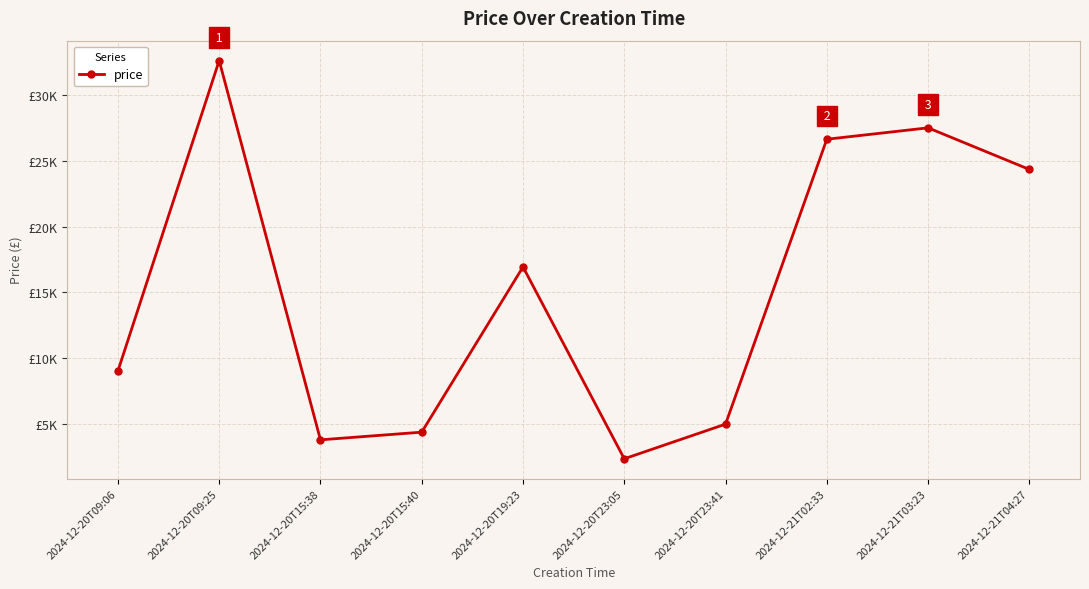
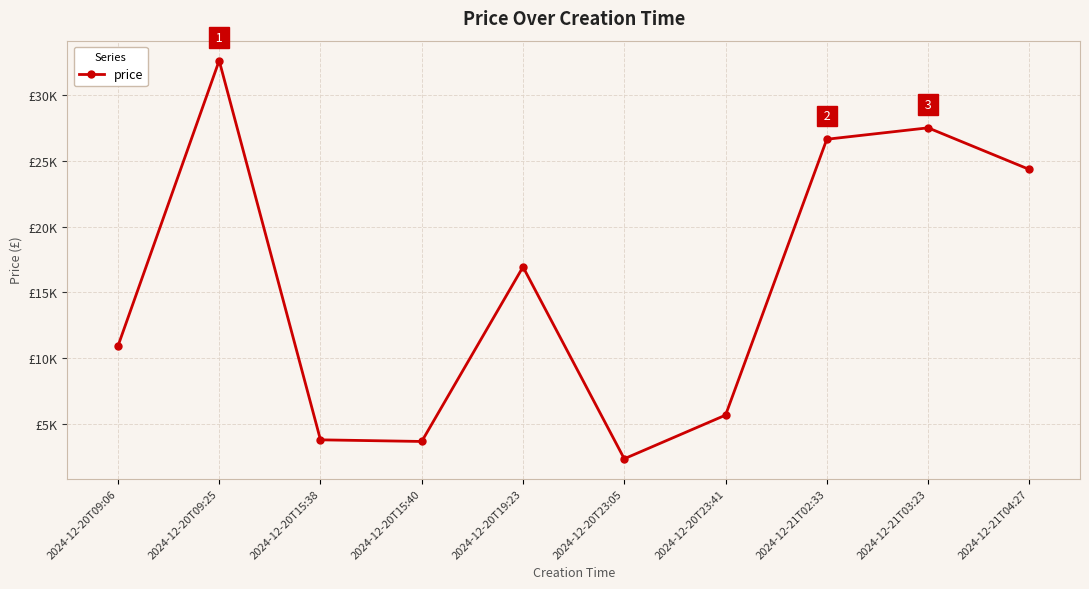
2024-12-20T09:06: £9000 -> £10900
2024-12-20T15:40: £4400 -> £3700
2024-12-20T23:41: £5000 -> £5700
